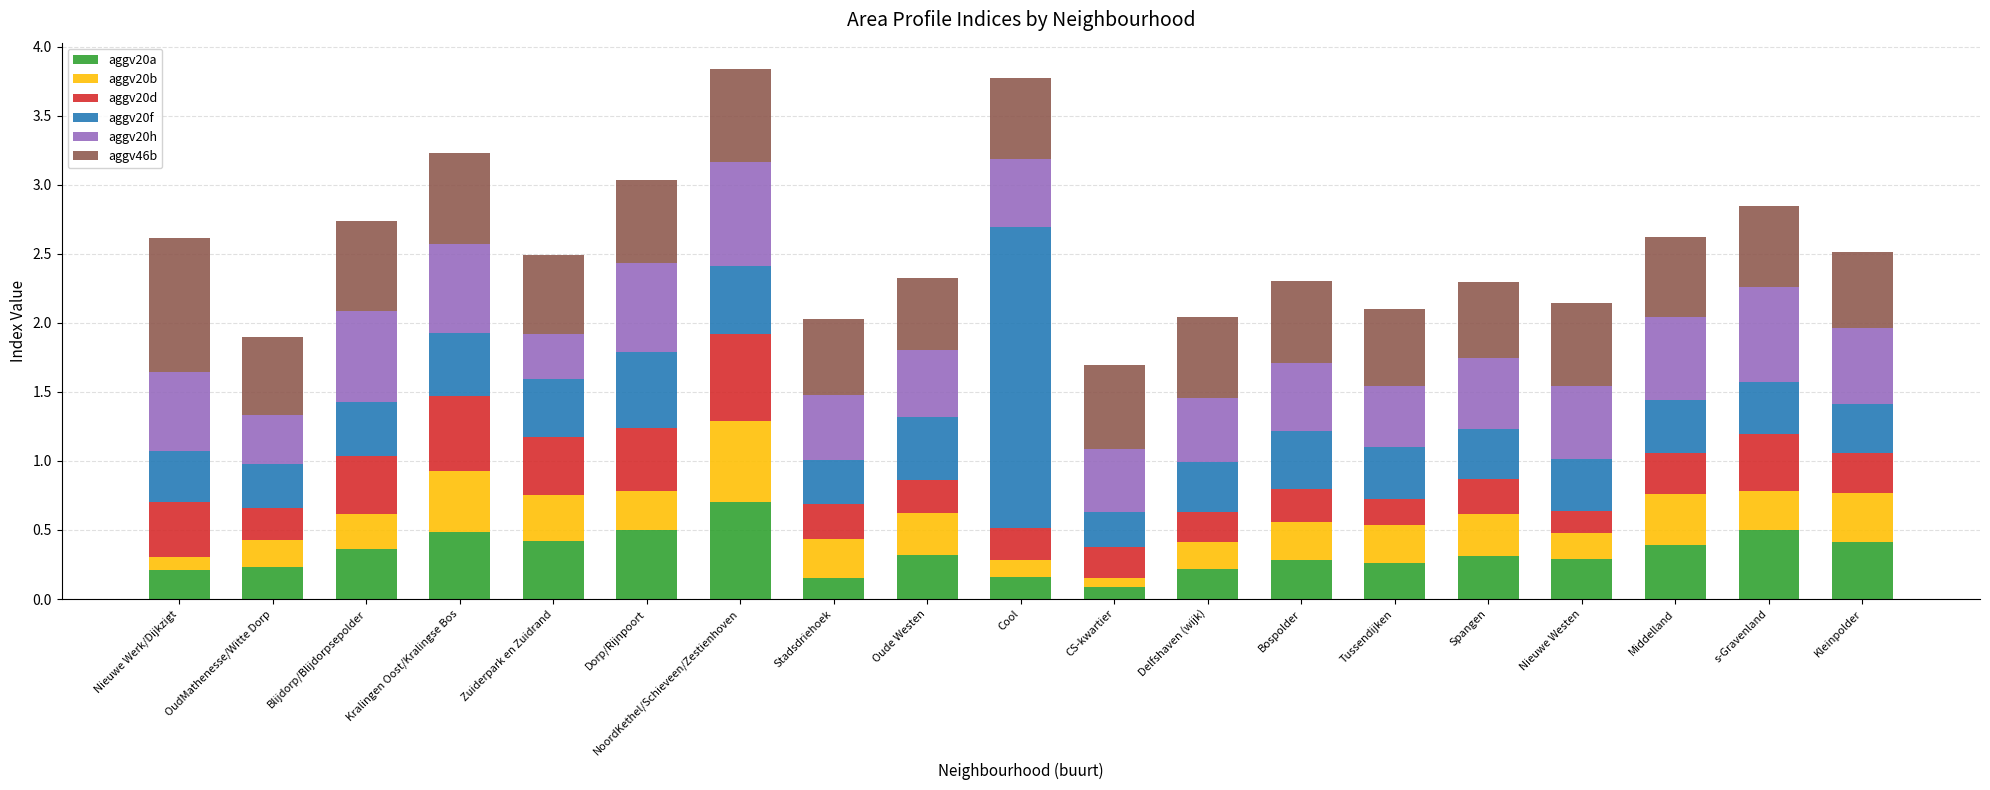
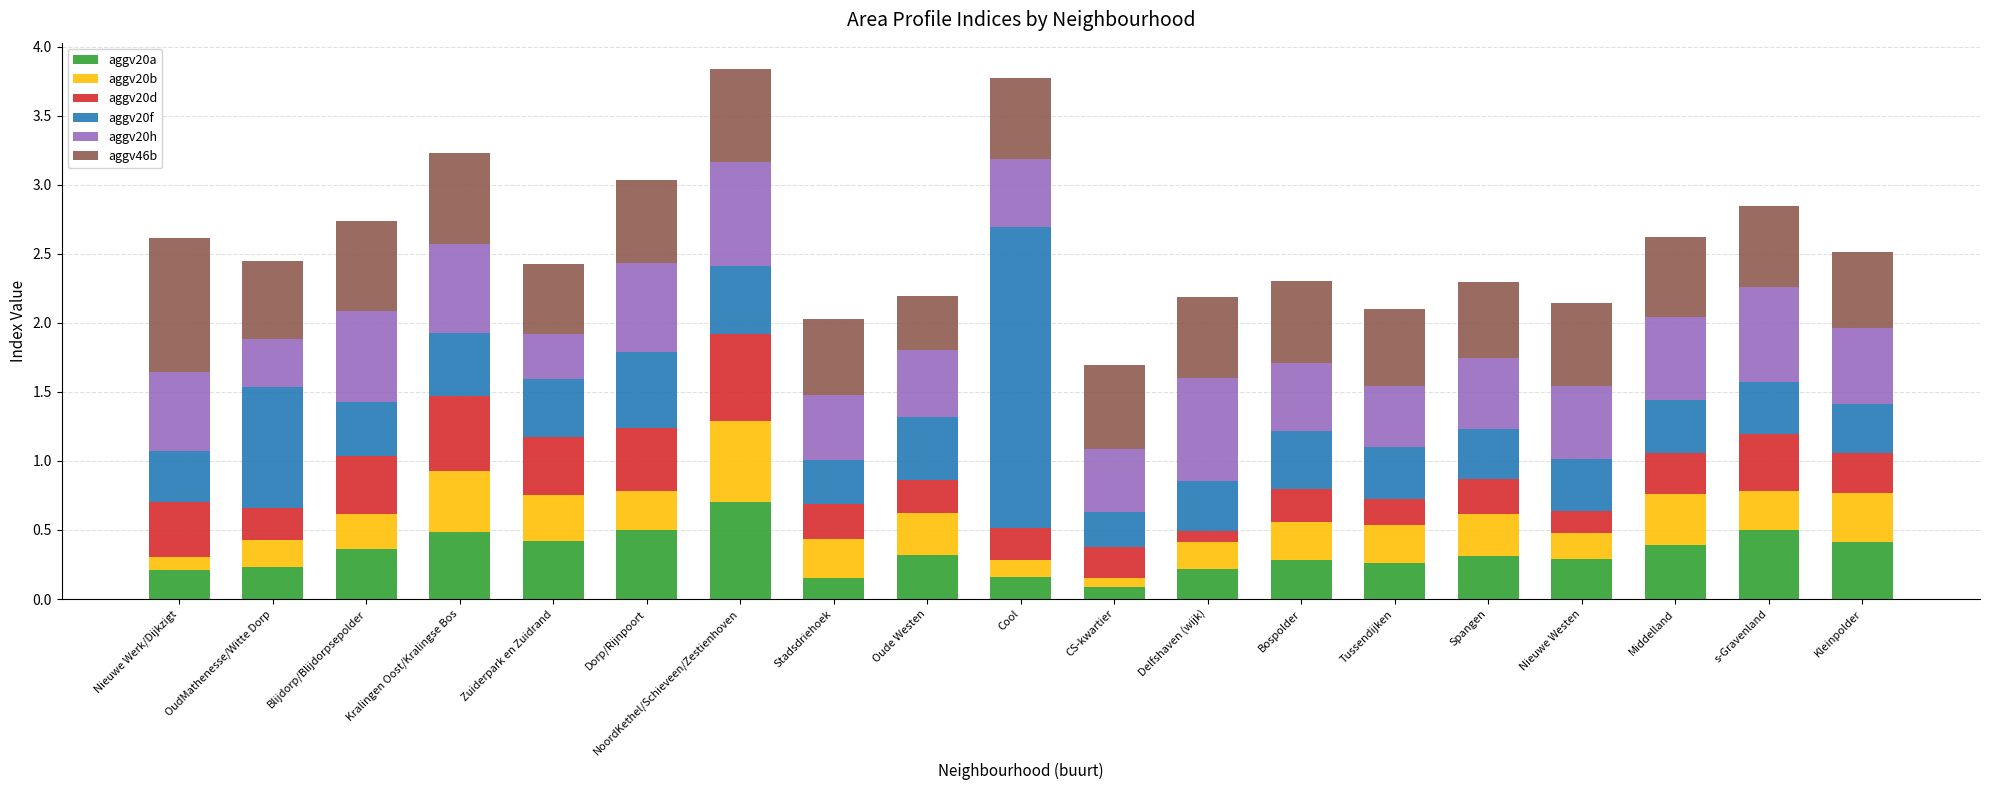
aggv20f, OudMathenesse/Witte Dorp: 0.33 -> 0.88
aggv46b, Zuiderpark en Zuidrand: 0.57 -> 0.51
aggv46b, Oude Westen: 0.53 -> 0.40
aggv20d, Delfshaven (wijk): 0.22 -> 0.08
aggv20h, Delfshaven (wijk): 0.46 -> 0.74
